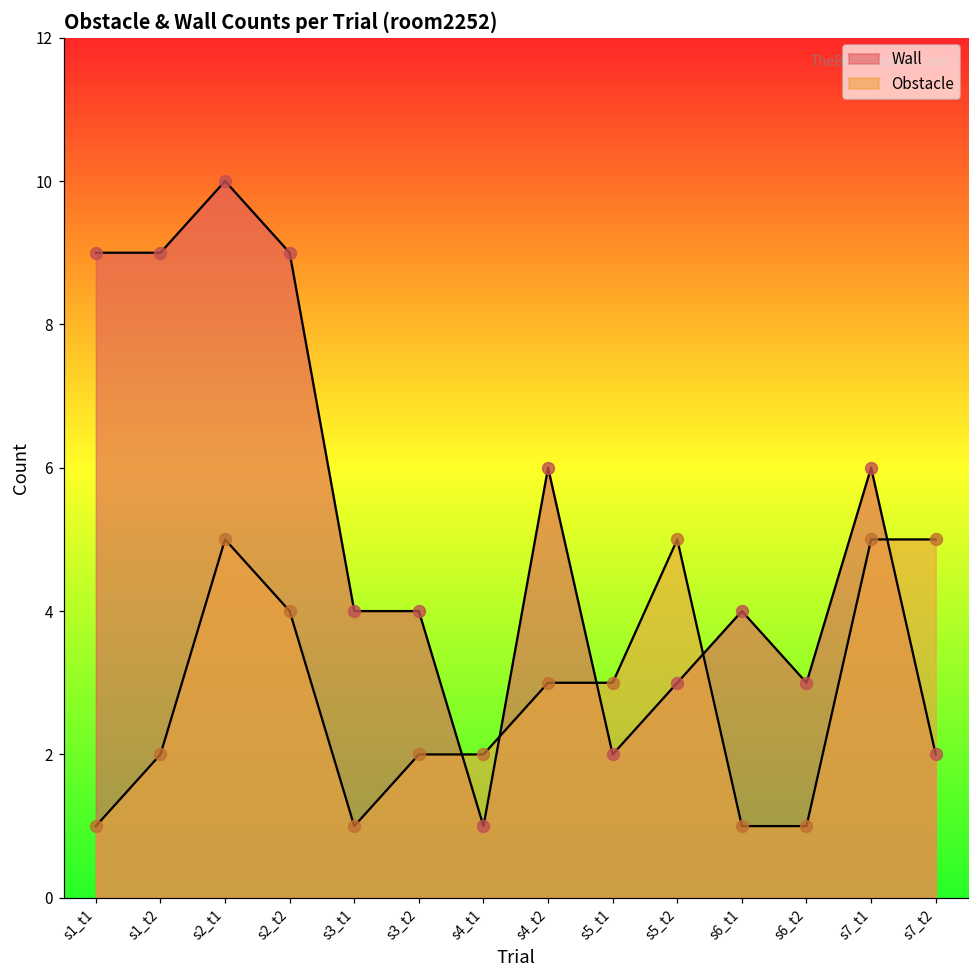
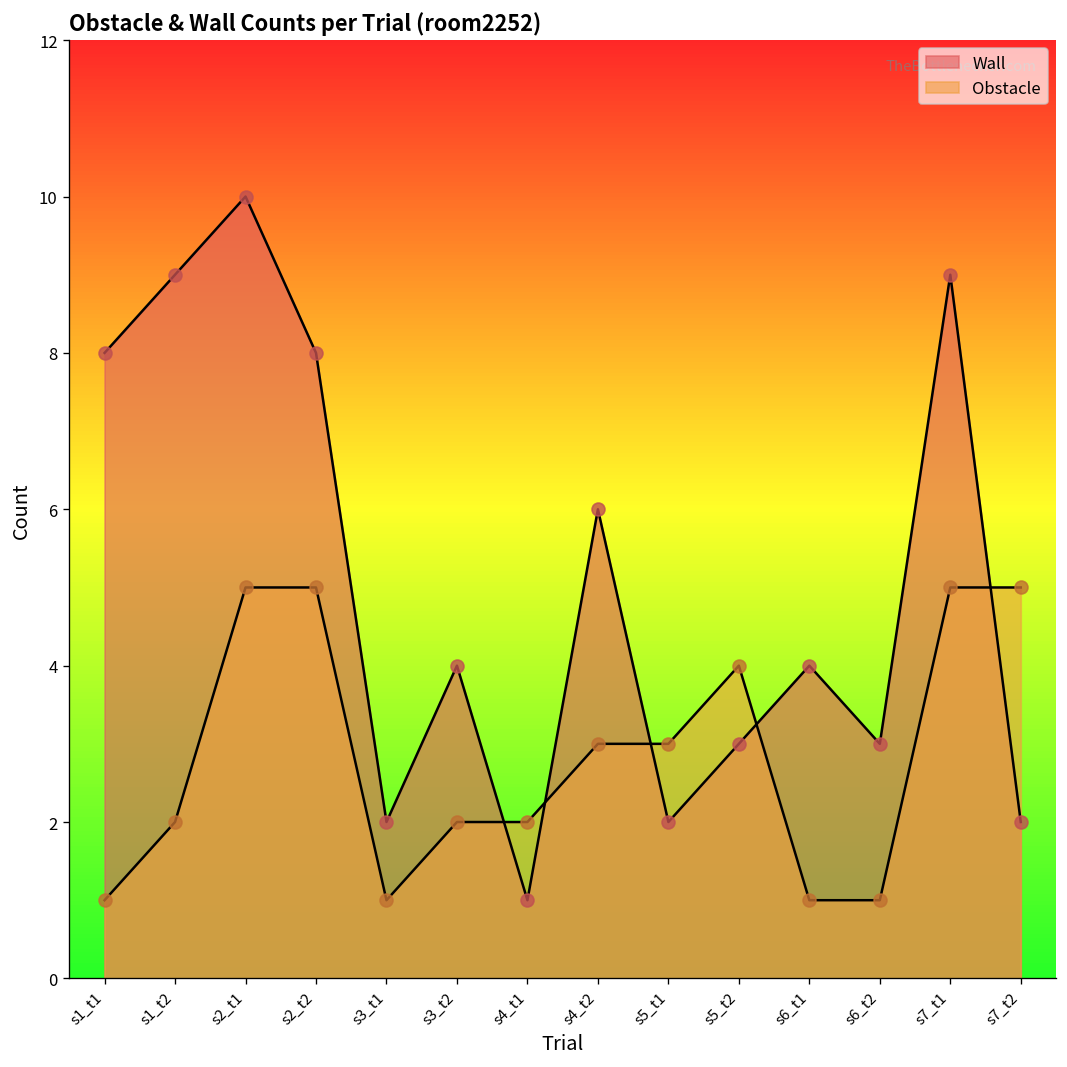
Wall, s1_t1: 9 -> 8
Wall, s2_t2: 9 -> 8
Obstacle, s2_t2: 4 -> 5
Wall, s3_t1: 4 -> 2
Obstacle, s5_t2: 5 -> 4
Wall, s7_t1: 6 -> 9
